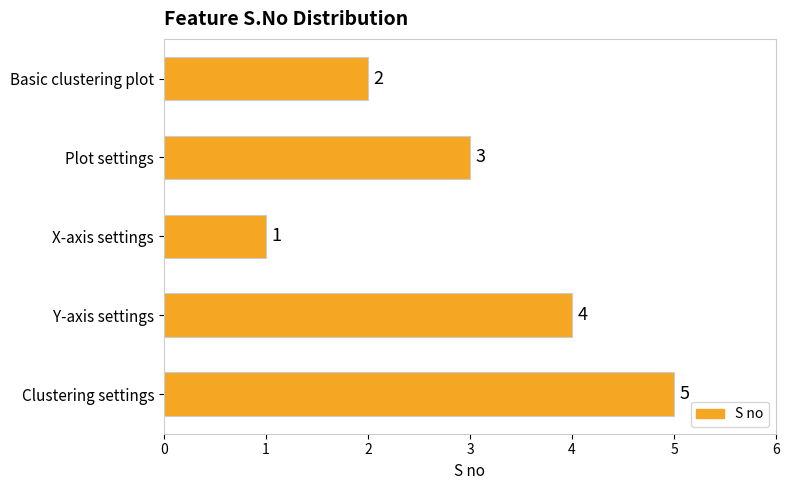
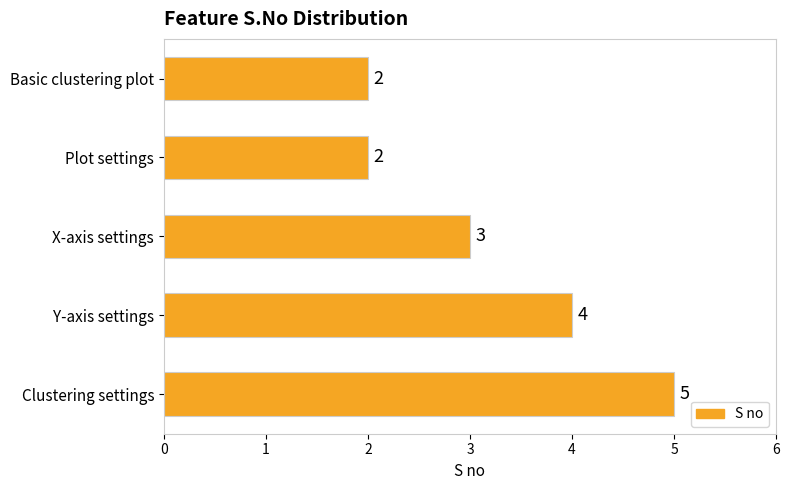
Plot settings: 3 -> 2
X-axis settings: 1 -> 3
